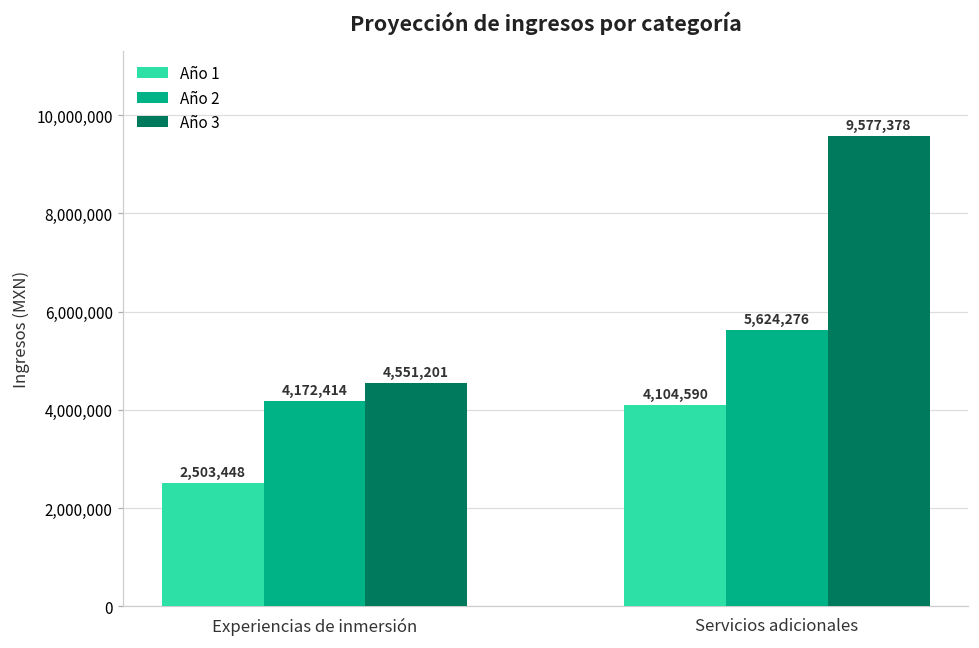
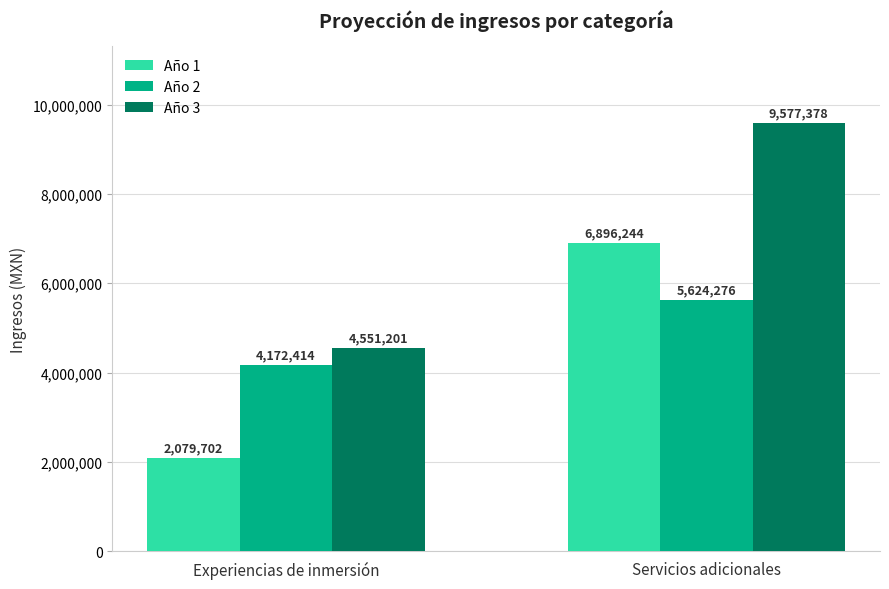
Año 1, Experiencias de inmersión: 2,503,448 -> 2,079,702
Año 1, Servicios adicionales: 4,104,590 -> 6,896,244
